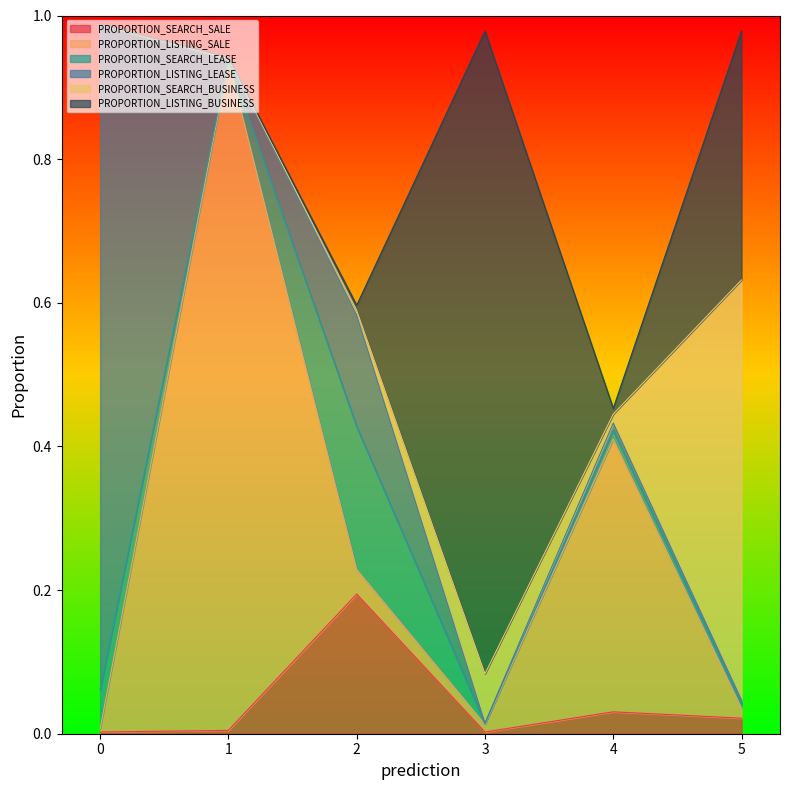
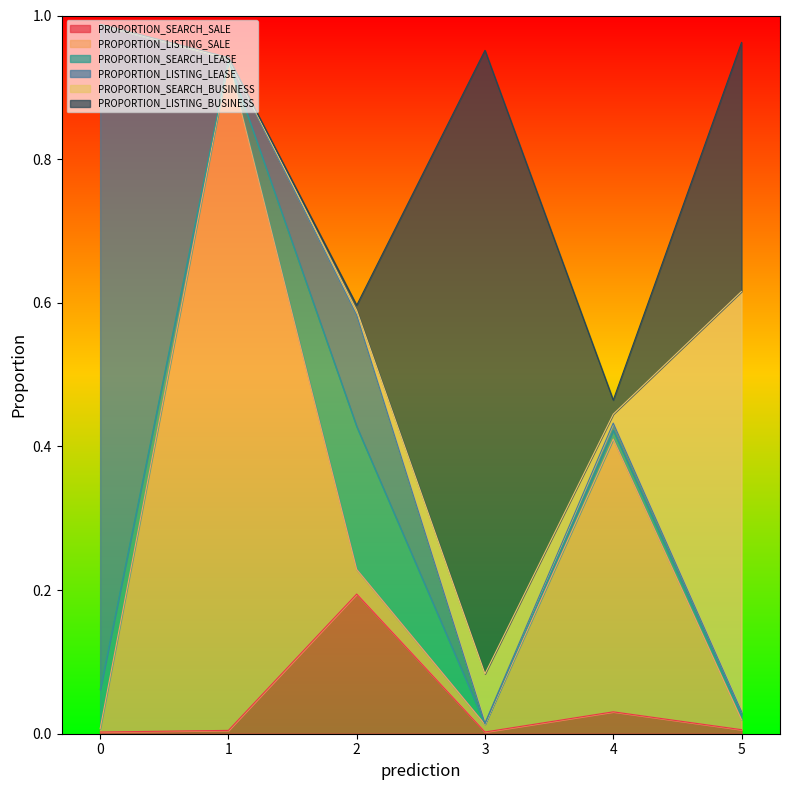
PROPORTION_LISTING_BUSINESS, 3: 0.89 -> 0.87
PROPORTION_LISTING_BUSINESS, 4: 0.01 -> 0.02
PROPORTION_SEARCH_SALE, 5: 0.02 -> 0.01
